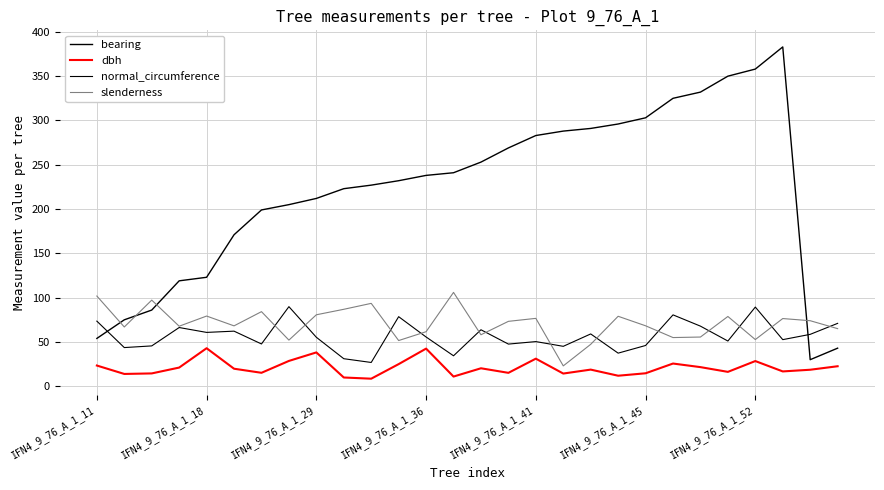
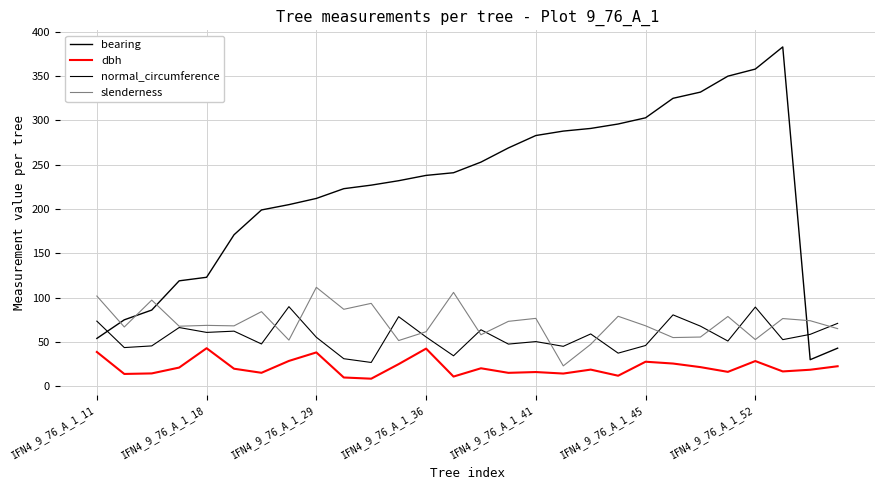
dbh, IFN4_9_76_A_1_11: 20 -> 40
slenderness, IFN4_9_76_A_1_18: 80 -> 70
slenderness, IFN4_9_76_A_1_29: 80 -> 110
dbh, IFN4_9_76_A_1_41: 30 -> 20
dbh, IFN4_9_76_A_1_45: 10 -> 30
